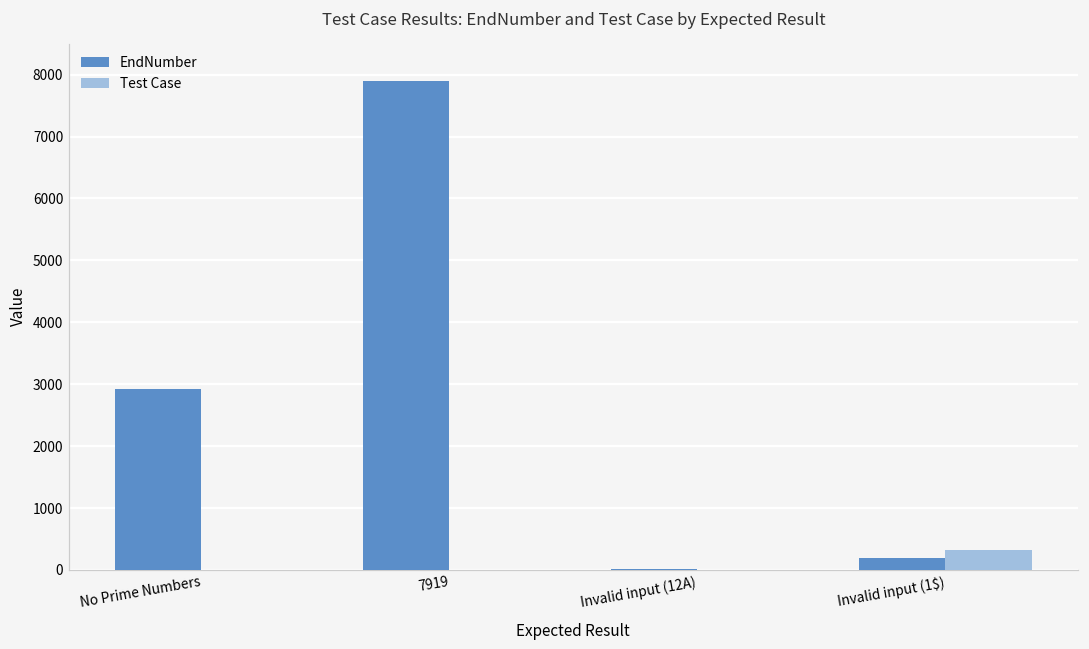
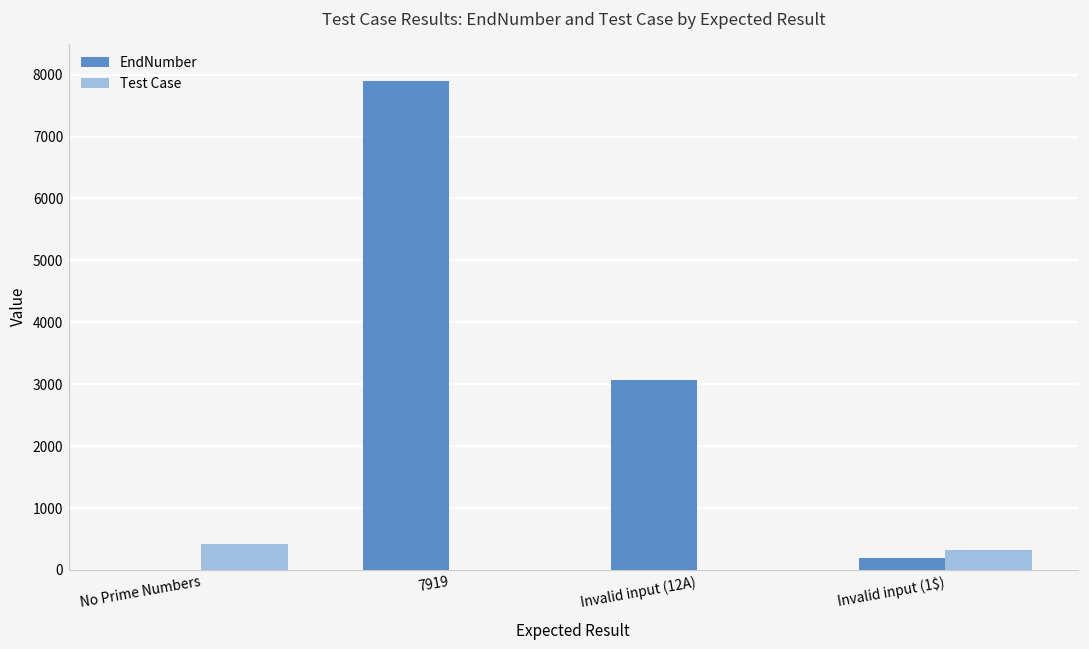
EndNumber, No Prime Numbers: 2900 -> 0
Test Case, No Prime Numbers: 0 -> 400
EndNumber, Invalid input (12A): 0 -> 3100
